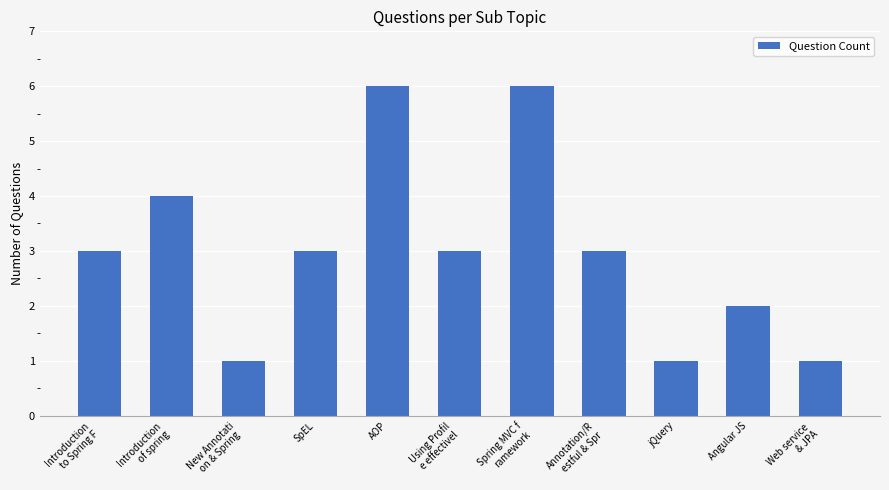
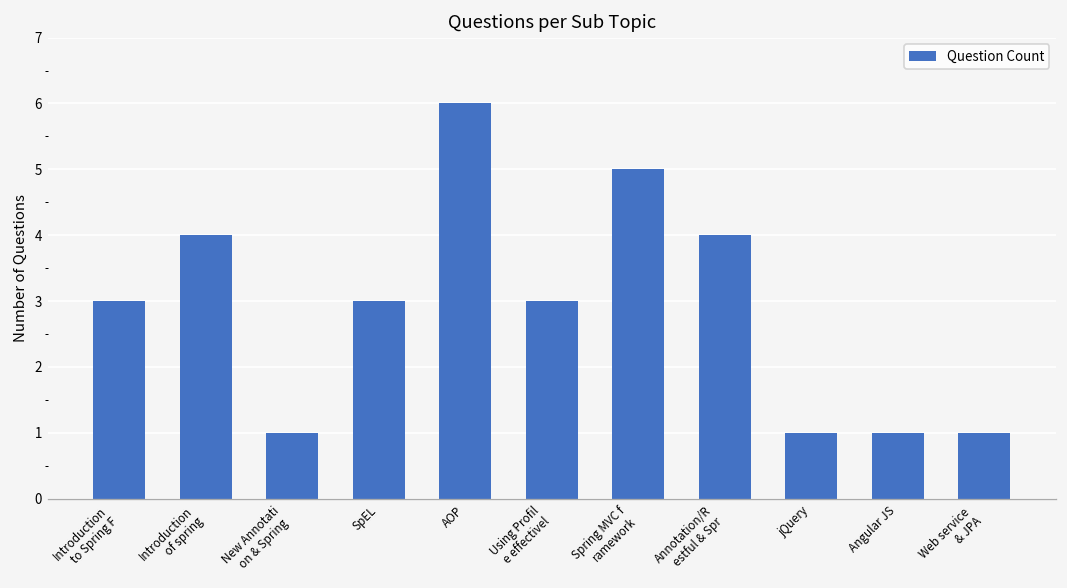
Spring MVC f ramework: 6 -> 5
Annotation/R estful & Spr: 3 -> 4
Angular JS: 2 -> 1
